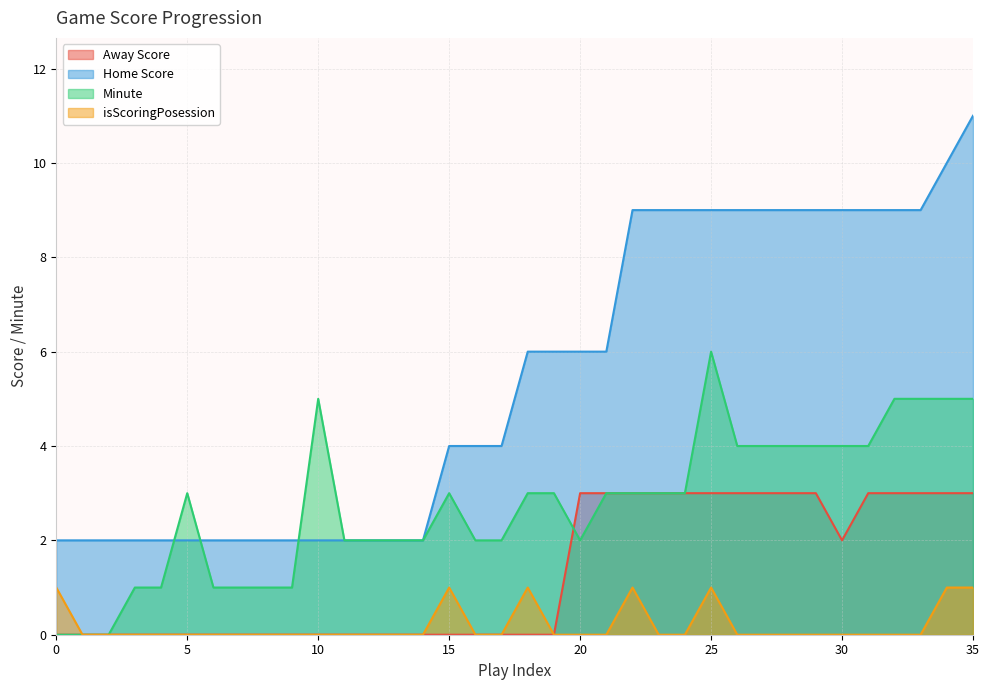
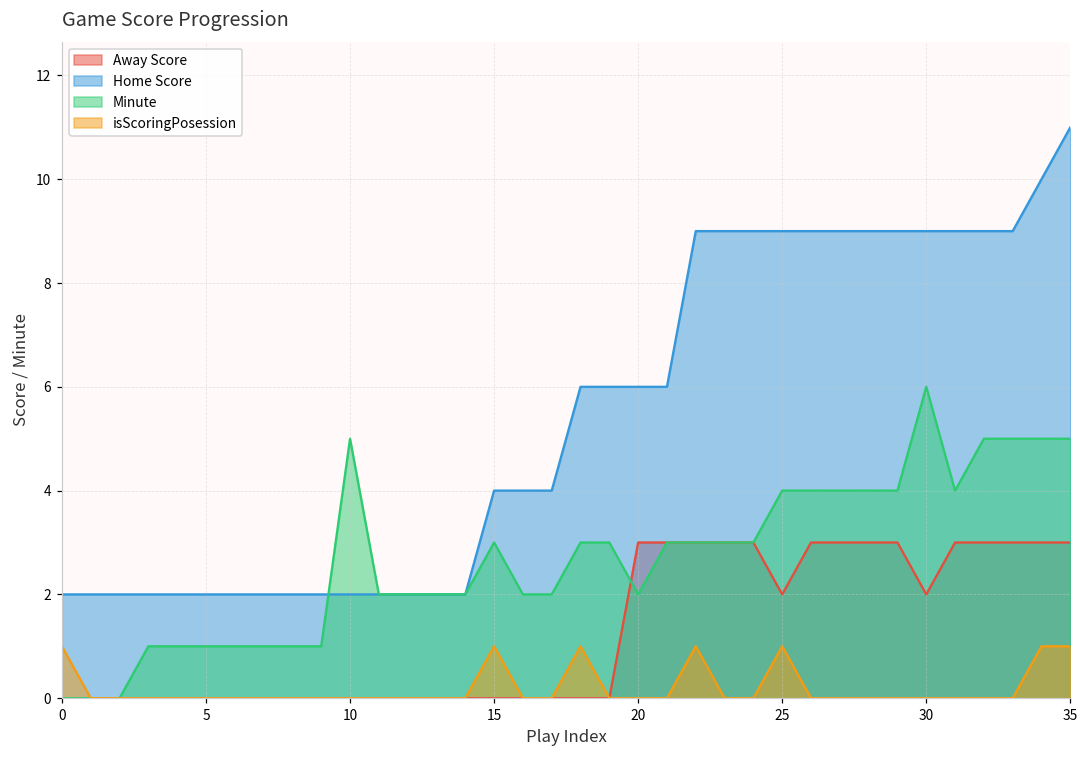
Minute, 5: 3 -> 1
Away Score, 25: 3 -> 2
Minute, 25: 6 -> 4
Minute, 30: 4 -> 6
